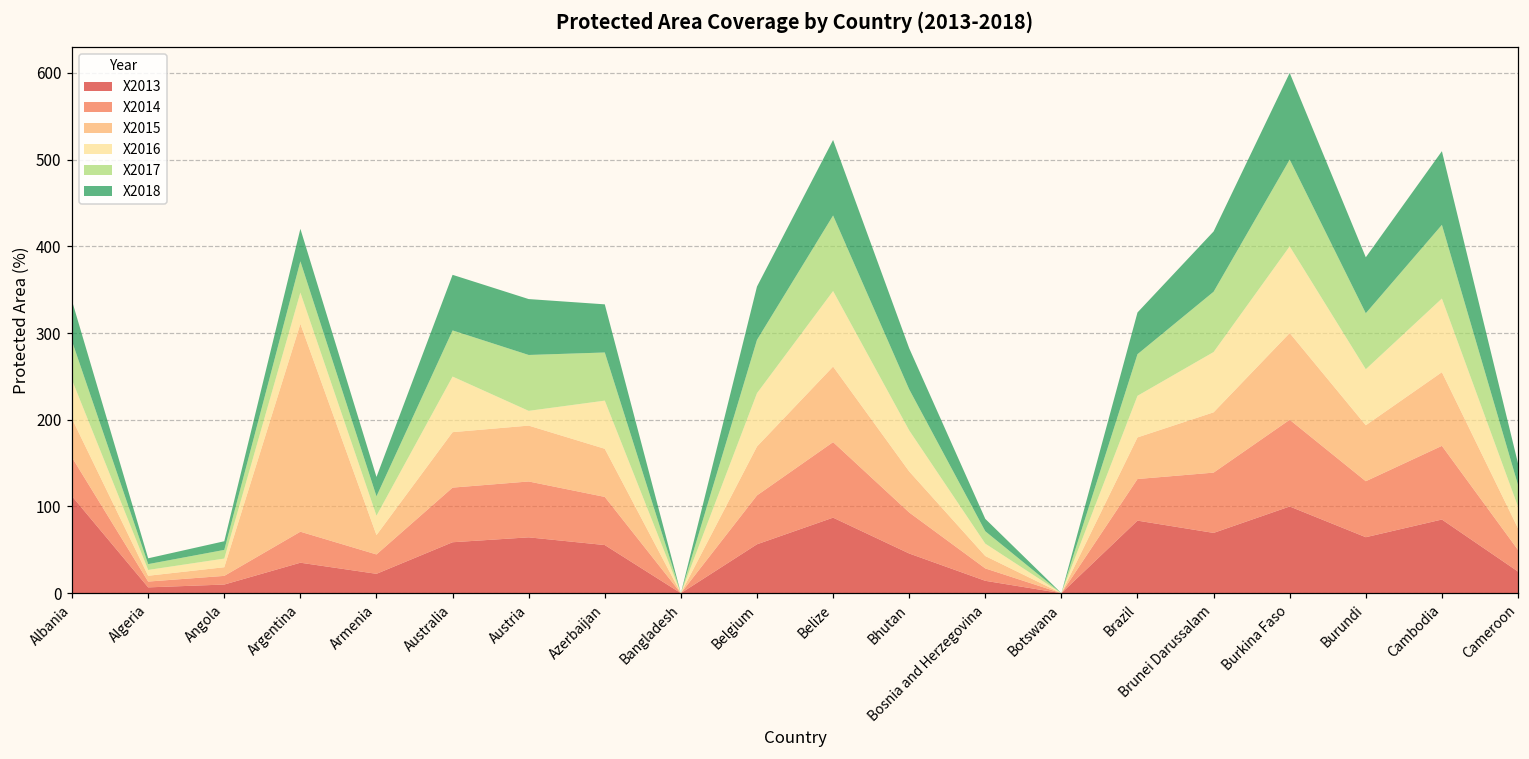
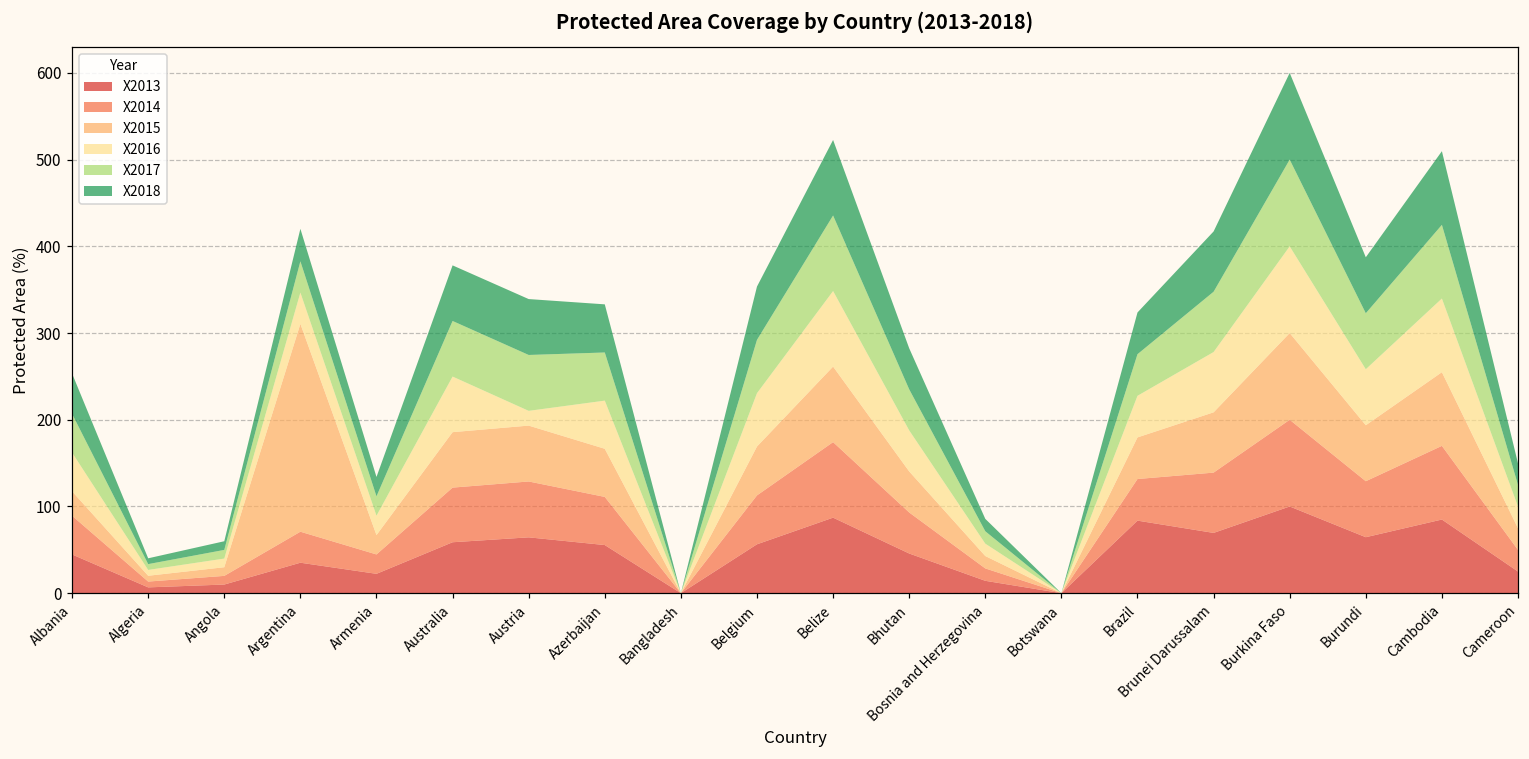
X2013, Albania: 110 -> 40
X2015, Albania: 40 -> 30
X2017, Australia: 50 -> 60
